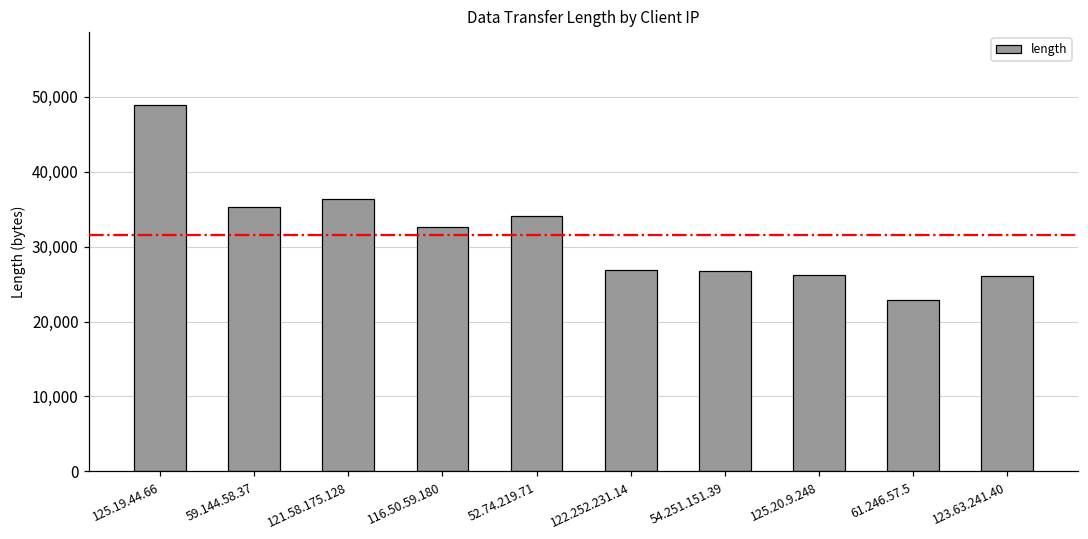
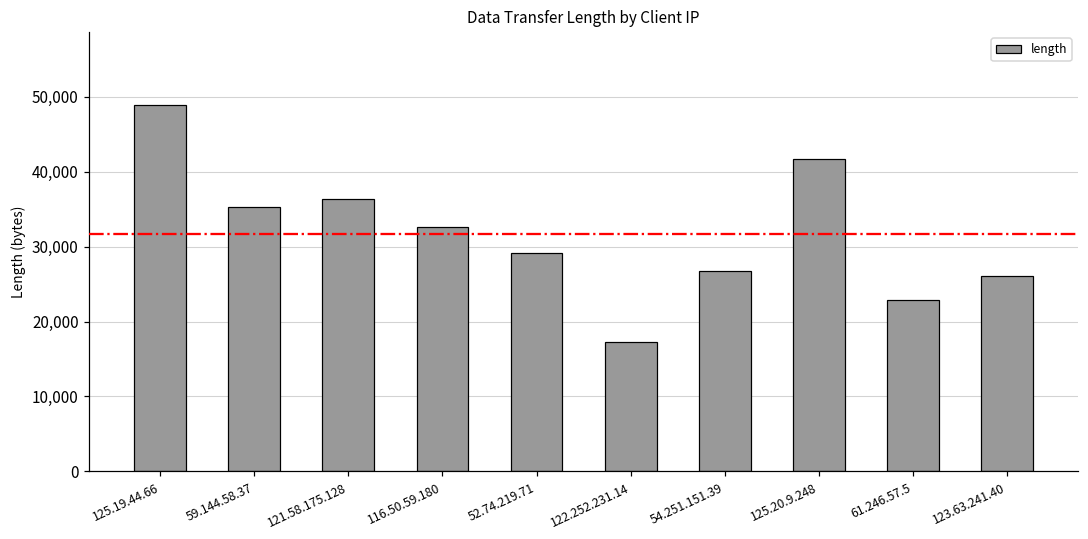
52.74.219.71: 34,000 -> 29,000
122.252.231.14: 27,000 -> 17,000
125.20.9.248: 26,000 -> 42,000
